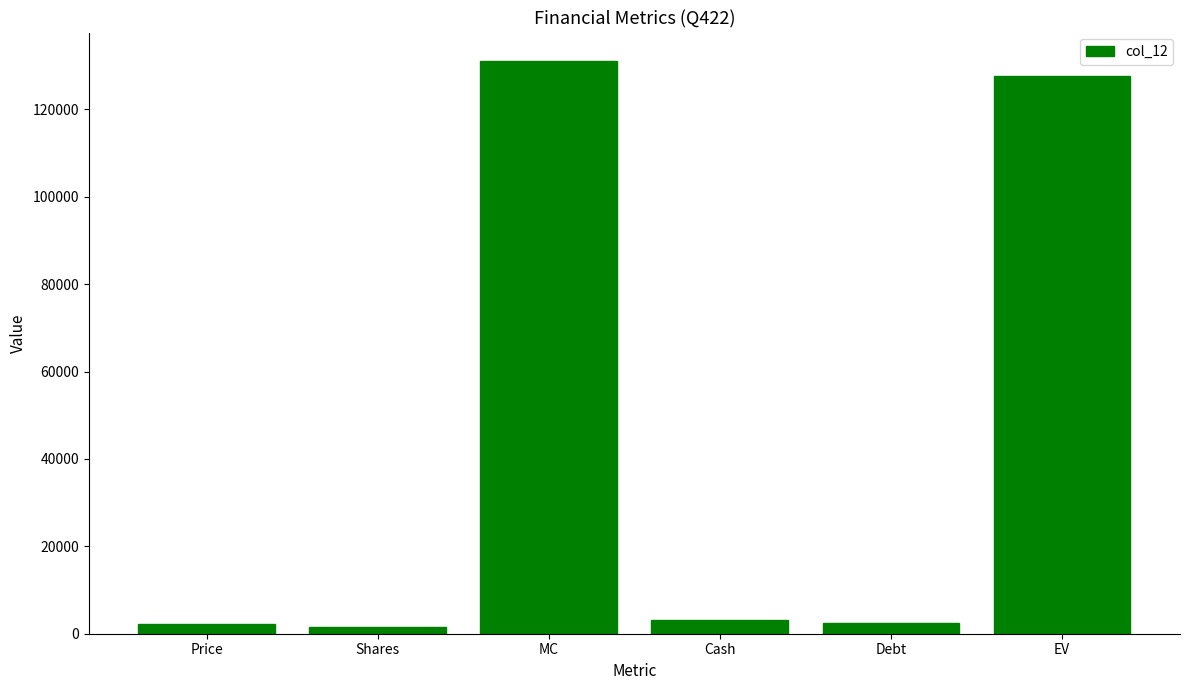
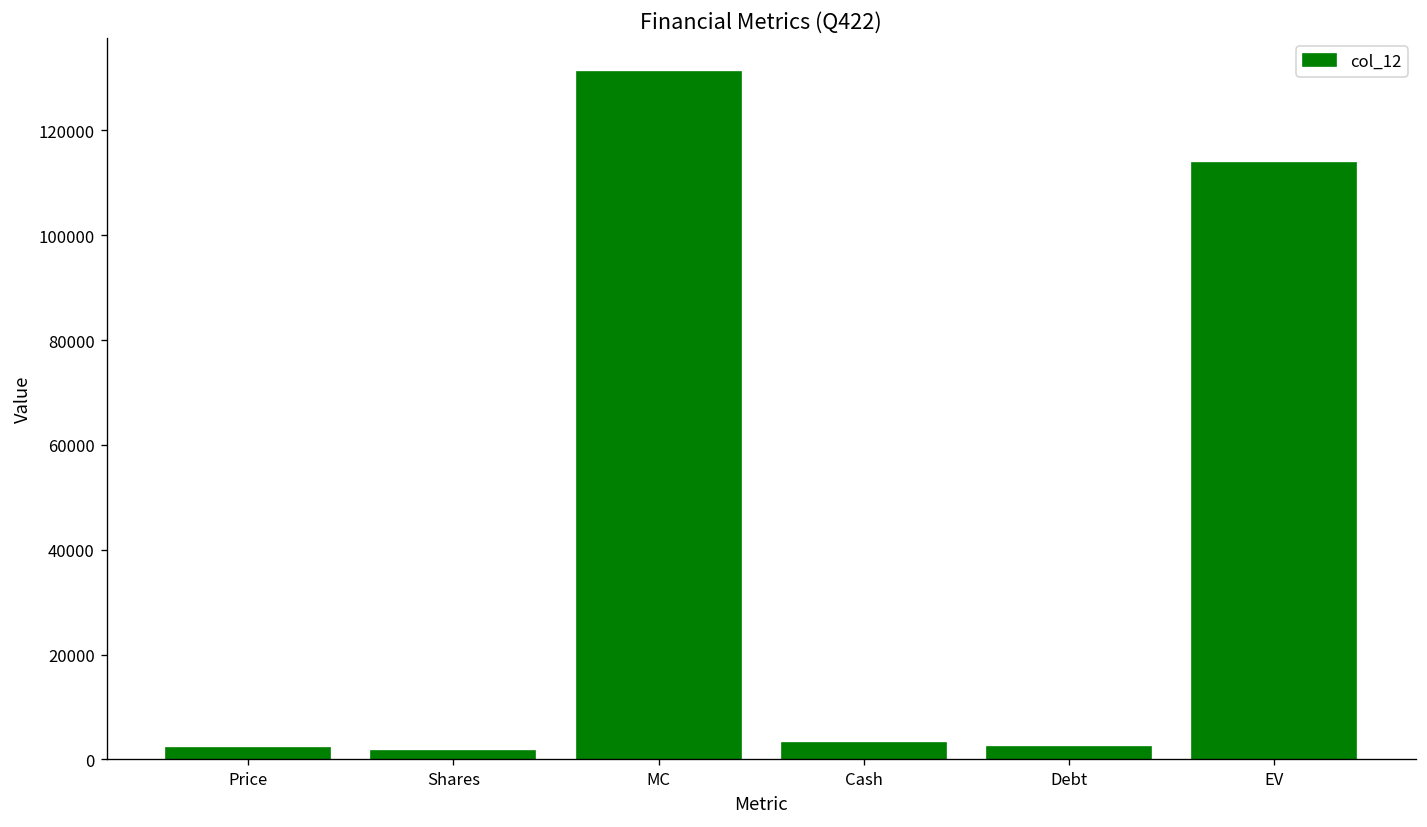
EV: 128000 -> 114000
